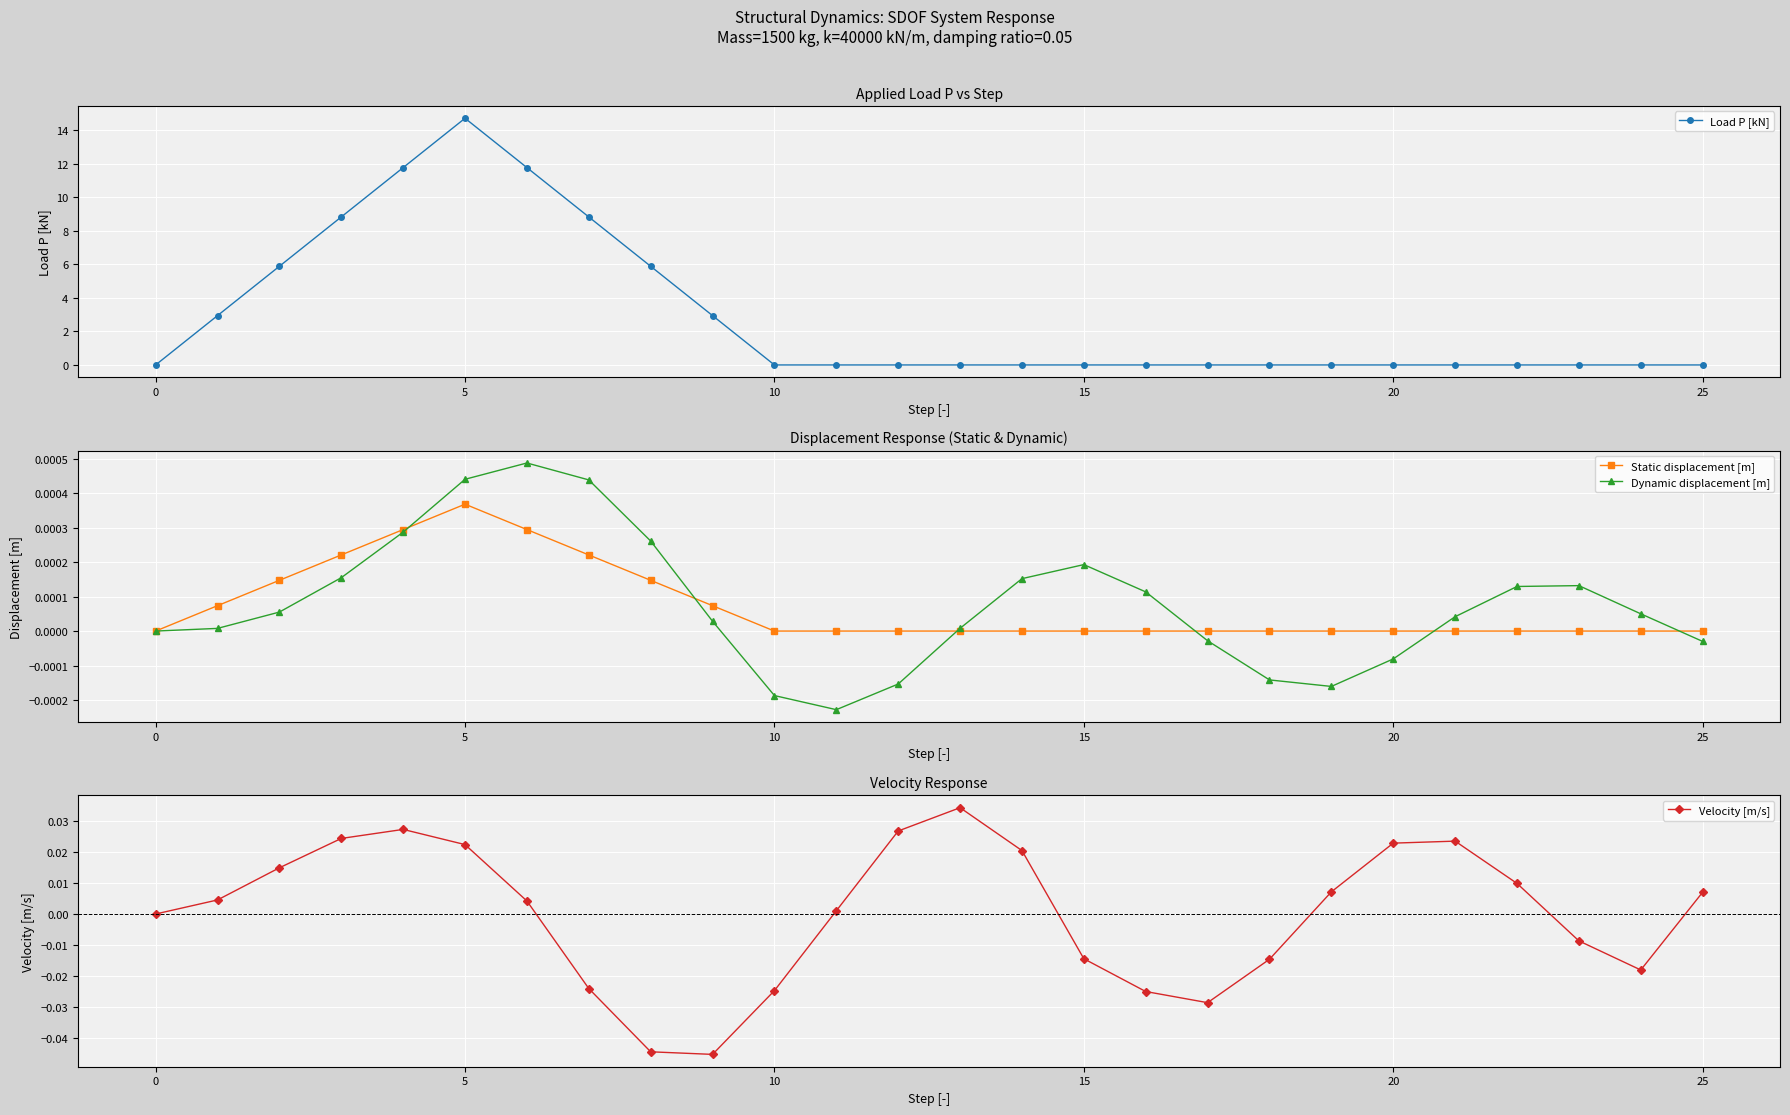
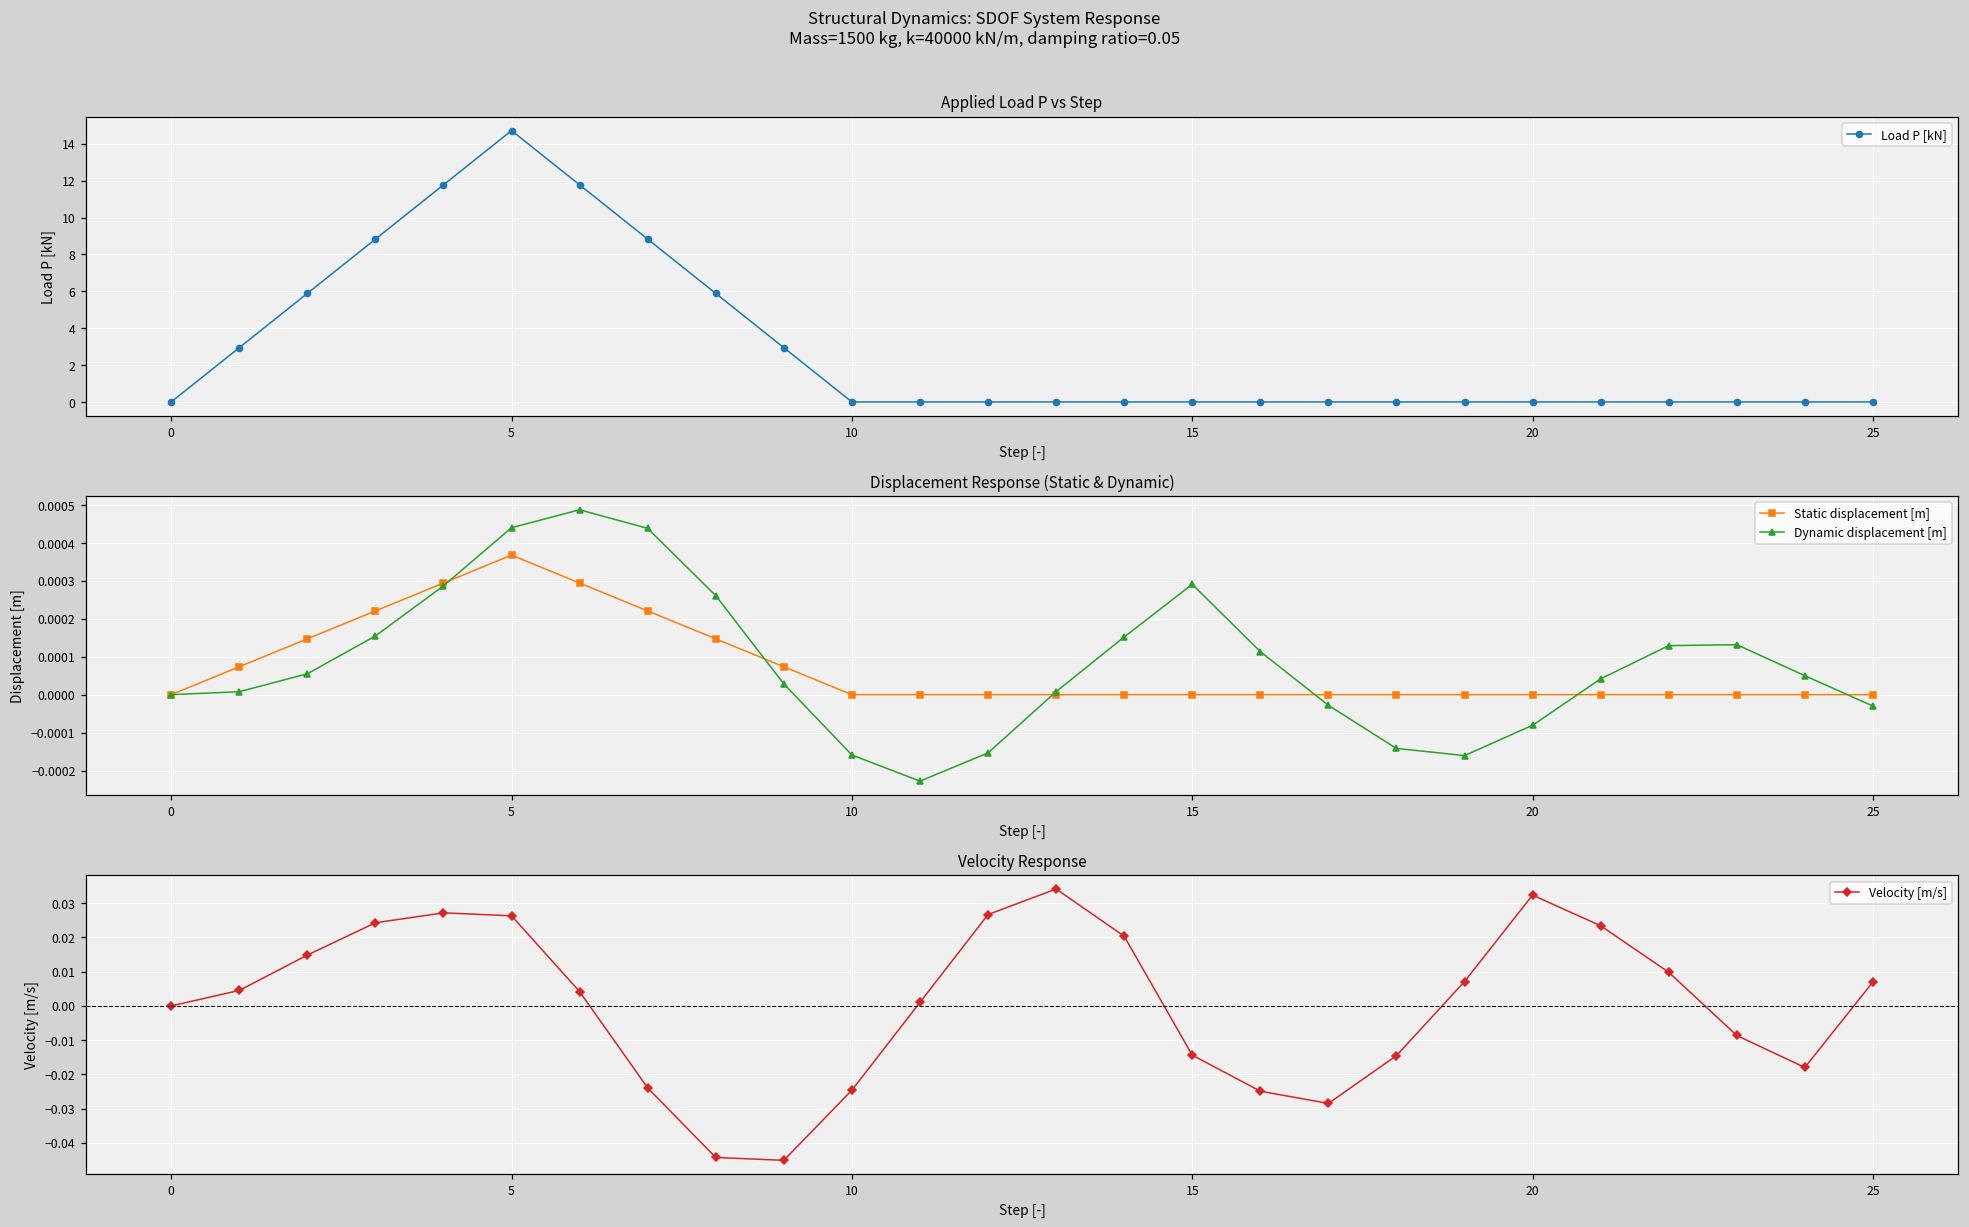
Displacement Response (Static & Dynamic), Dynamic displacement [m], 10: -0.00019 -> -0.00016
Displacement Response (Static & Dynamic), Dynamic displacement [m], 15: 0.00019 -> 0.00029
Velocity Response, 5: 0.022 -> 0.026
Velocity Response, 20: 0.023 -> 0.032
